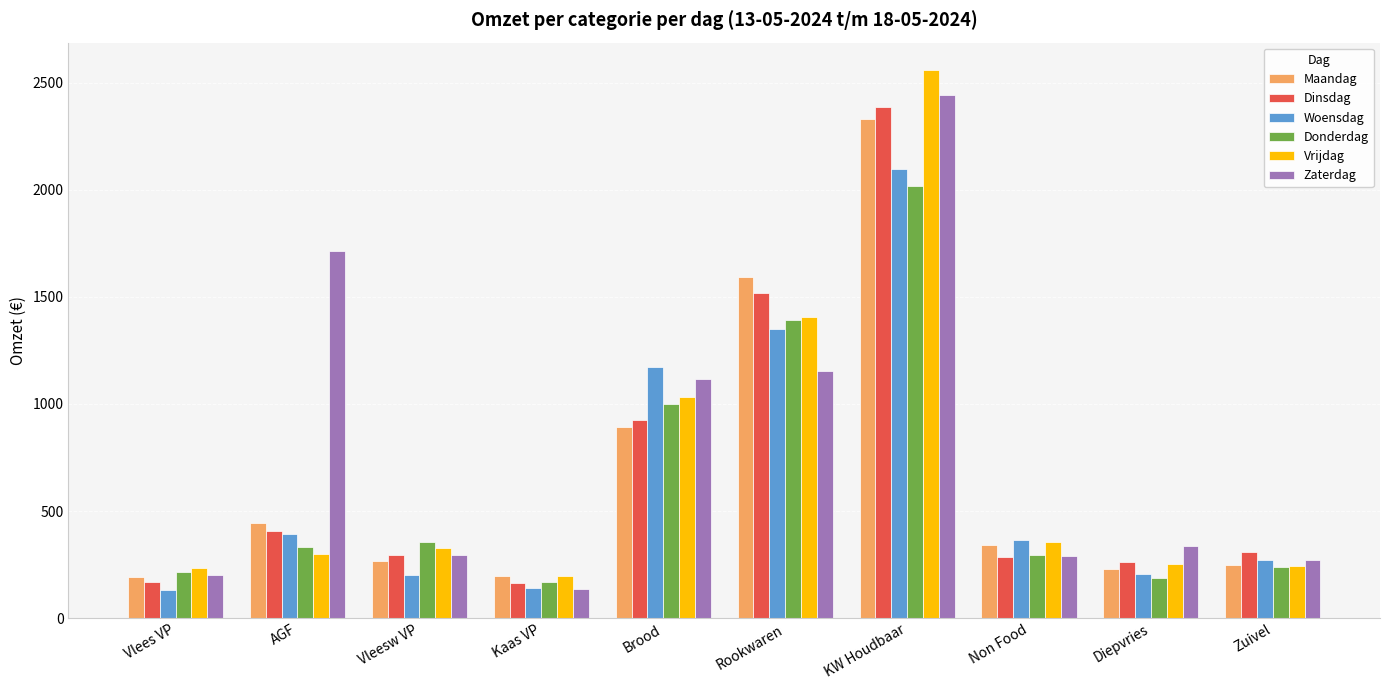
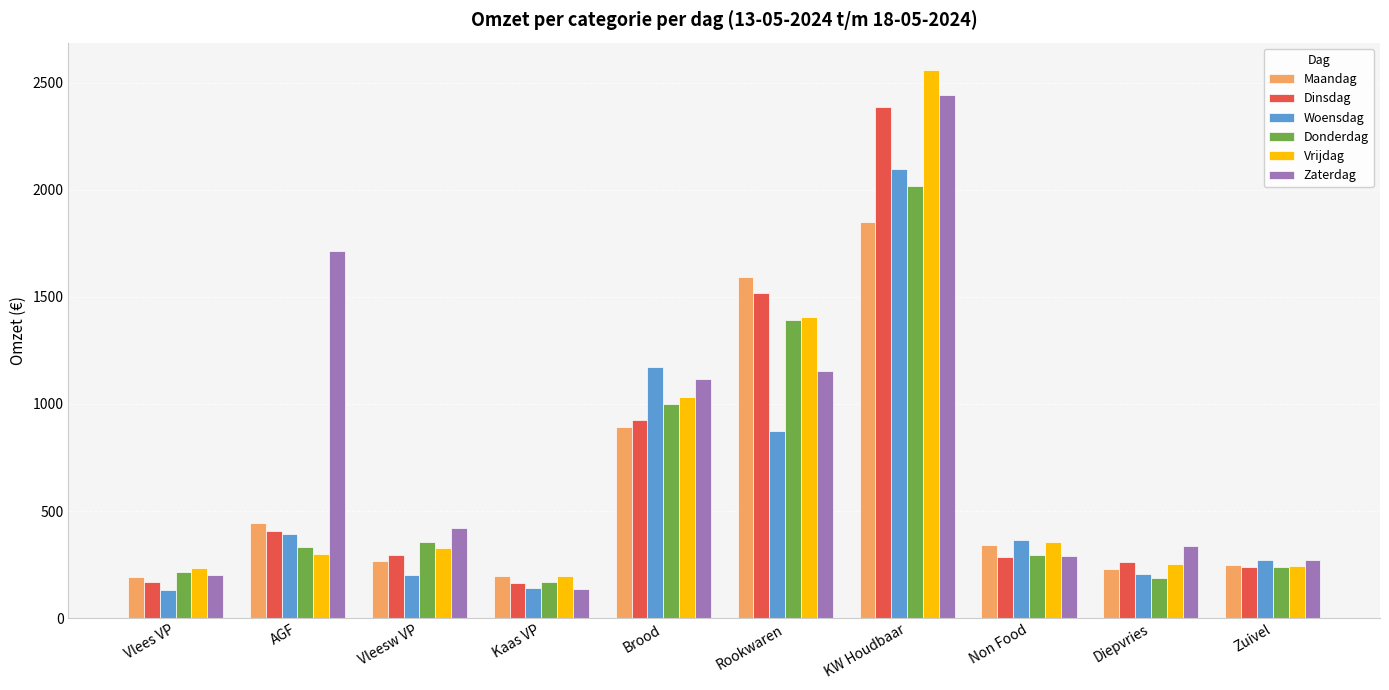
Zaterdag, Vleesw VP: 290 -> 420
Woensdag, Rookwaren: 1350 -> 880
Maandag, KW Houdbaar: 2330 -> 1850
Dinsdag, Zuivel: 310 -> 240
